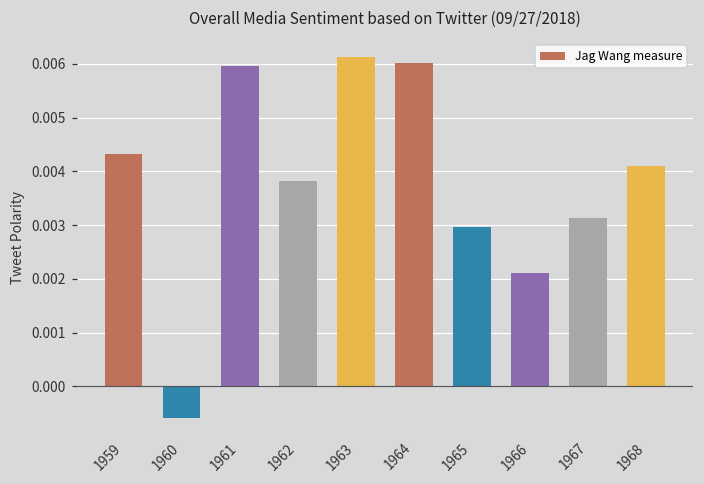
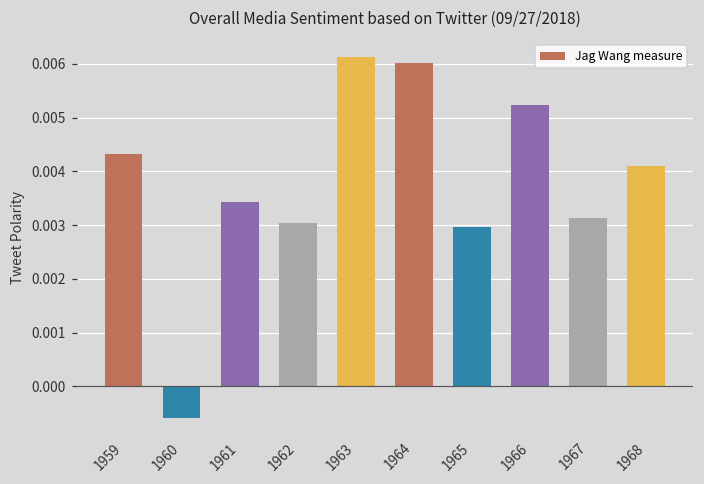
1961: 0.0060 -> 0.0034
1962: 0.0038 -> 0.0030
1966: 0.0021 -> 0.0052
